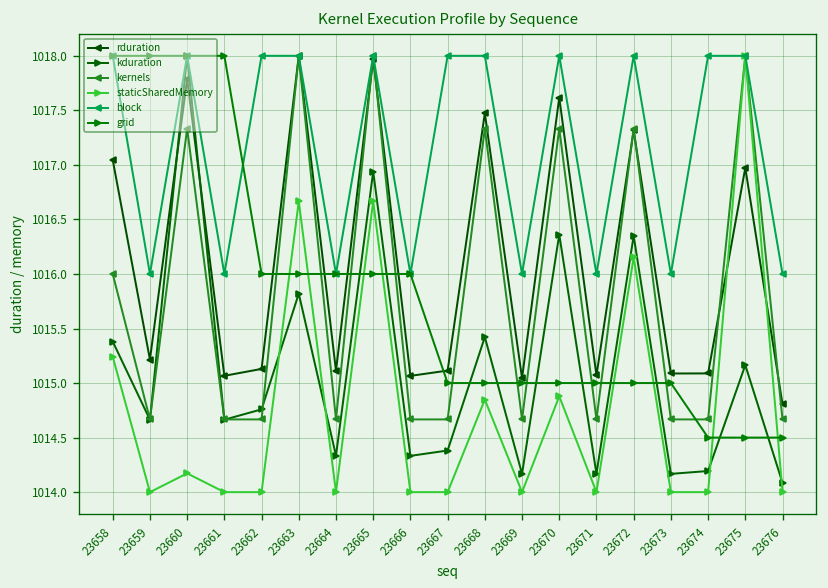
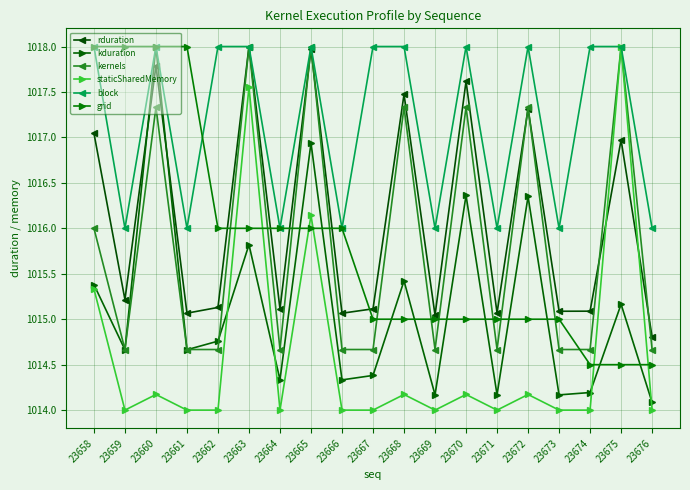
staticSharedMemory, 23658: 1015.2 -> 1015.3
staticSharedMemory, 23663: 1016.7 -> 1017.6
staticSharedMemory, 23665: 1016.7 -> 1016.1
staticSharedMemory, 23668: 1014.8 -> 1014.2
staticSharedMemory, 23670: 1014.9 -> 1014.2
staticSharedMemory, 23672: 1016.2 -> 1014.2
